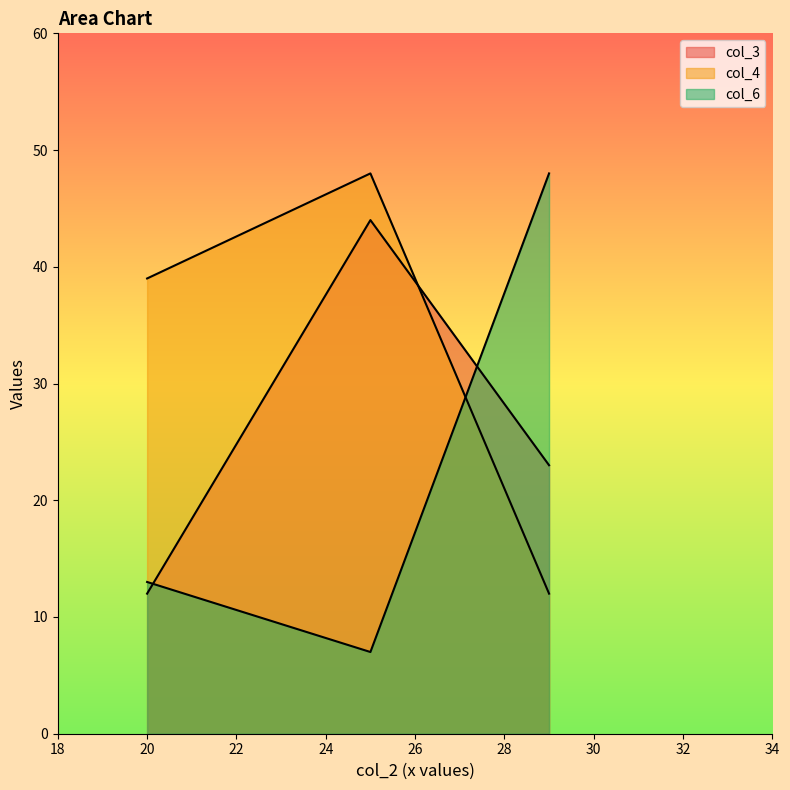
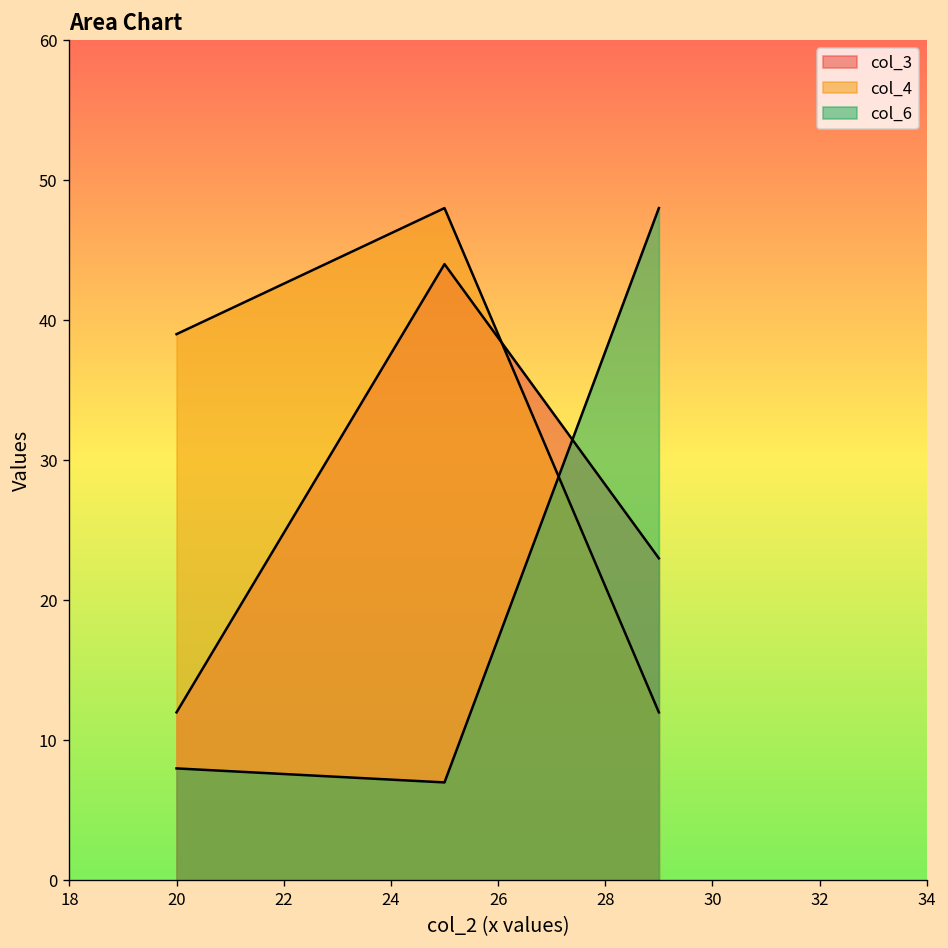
col_6, 20: 13 -> 8
